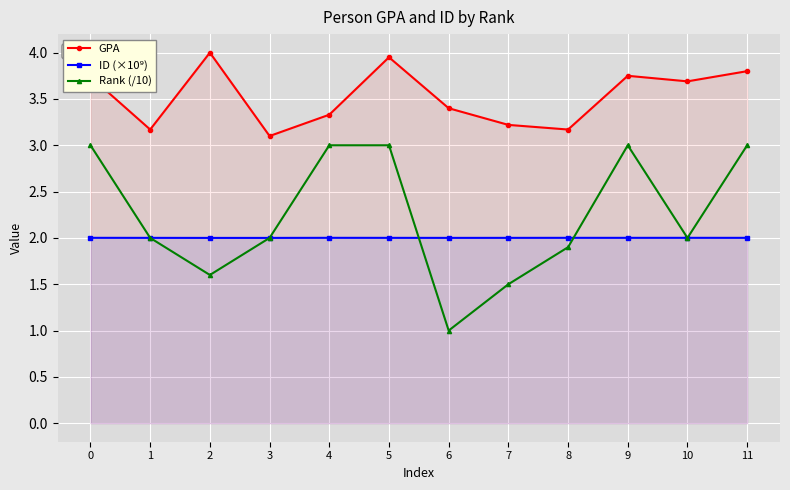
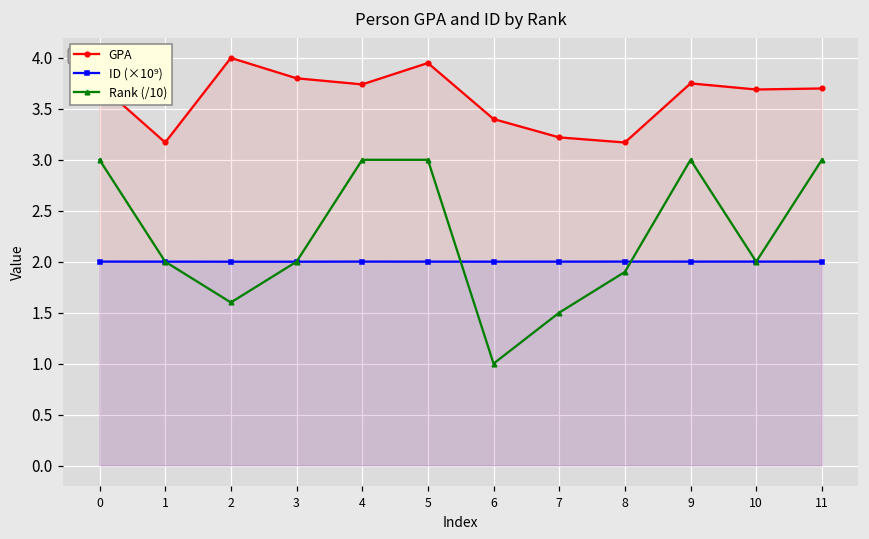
GPA, 3: 3.1 -> 3.8
GPA, 4: 3.3 -> 3.7
GPA, 11: 3.8 -> 3.7
